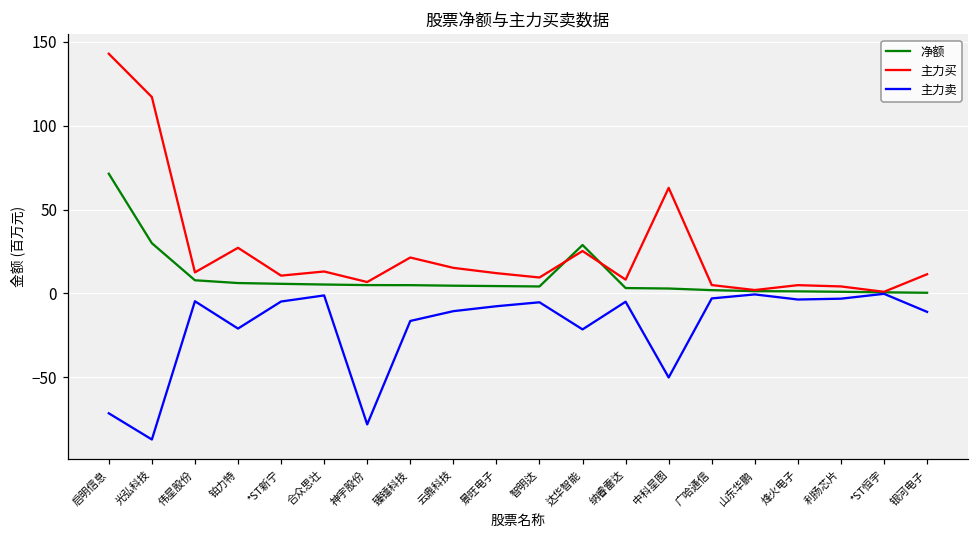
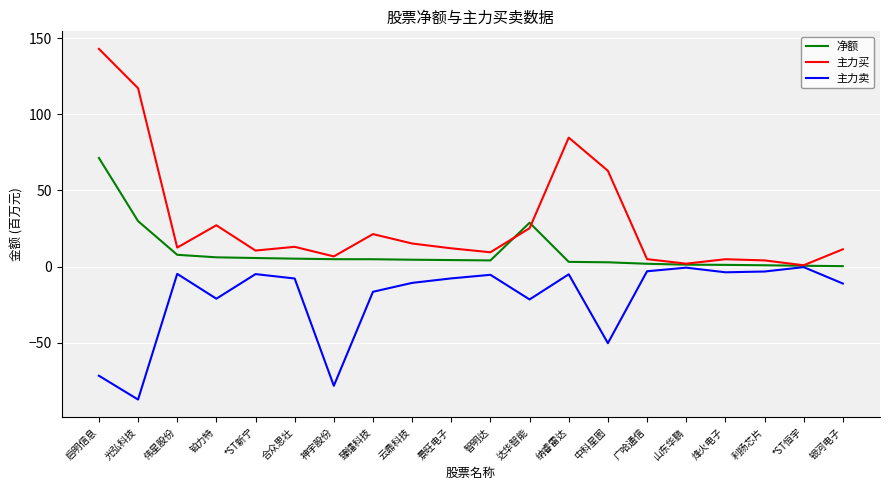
主力卖, 合众思壮: -1 -> -8
主力买, 纳睿雷达: 8 -> 85
